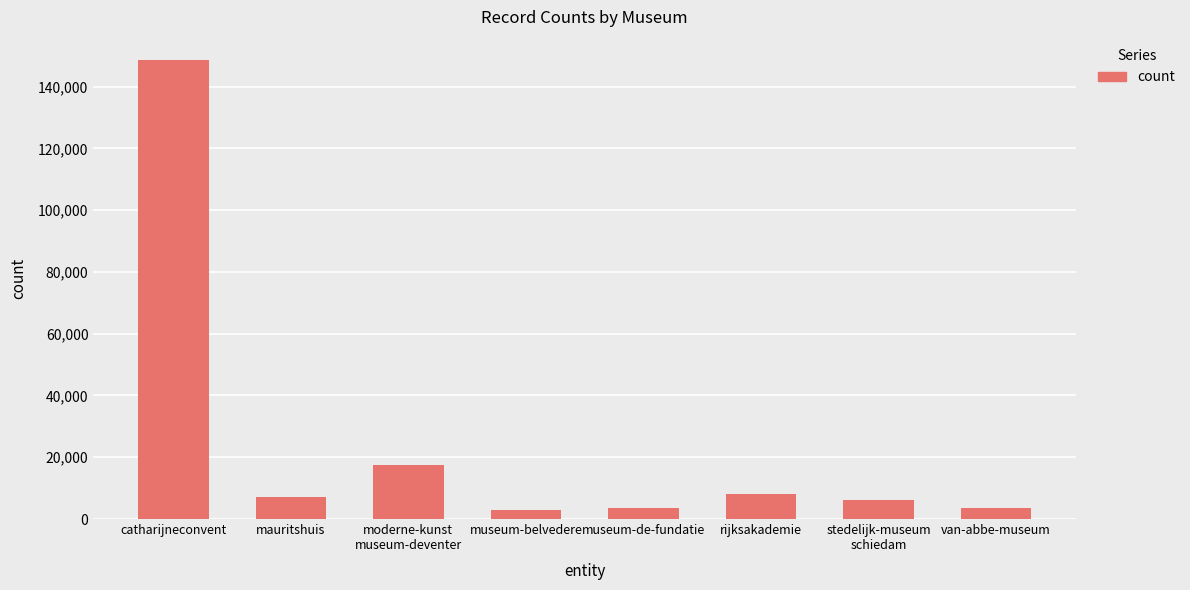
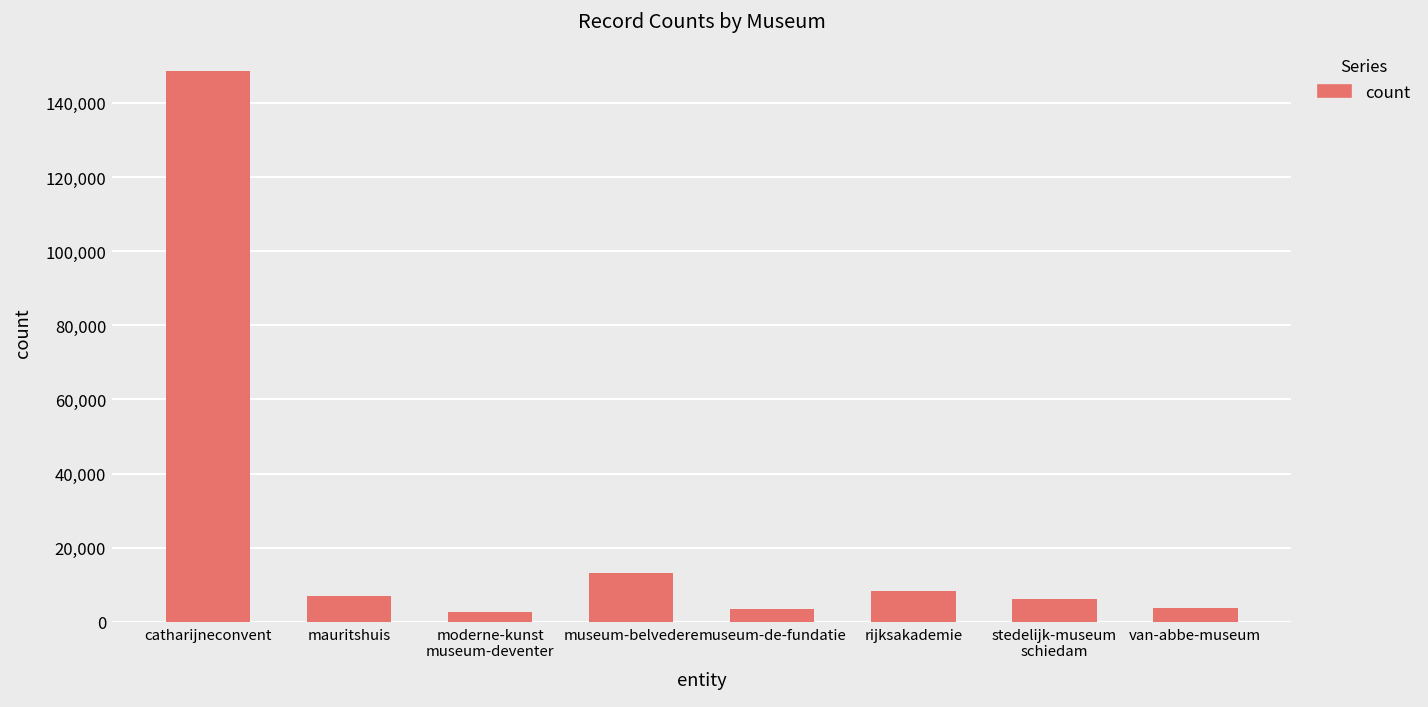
moderne-kunst museum-deventer: 18,000 -> 3,000
museum-belvedere: 3,000 -> 13,000
